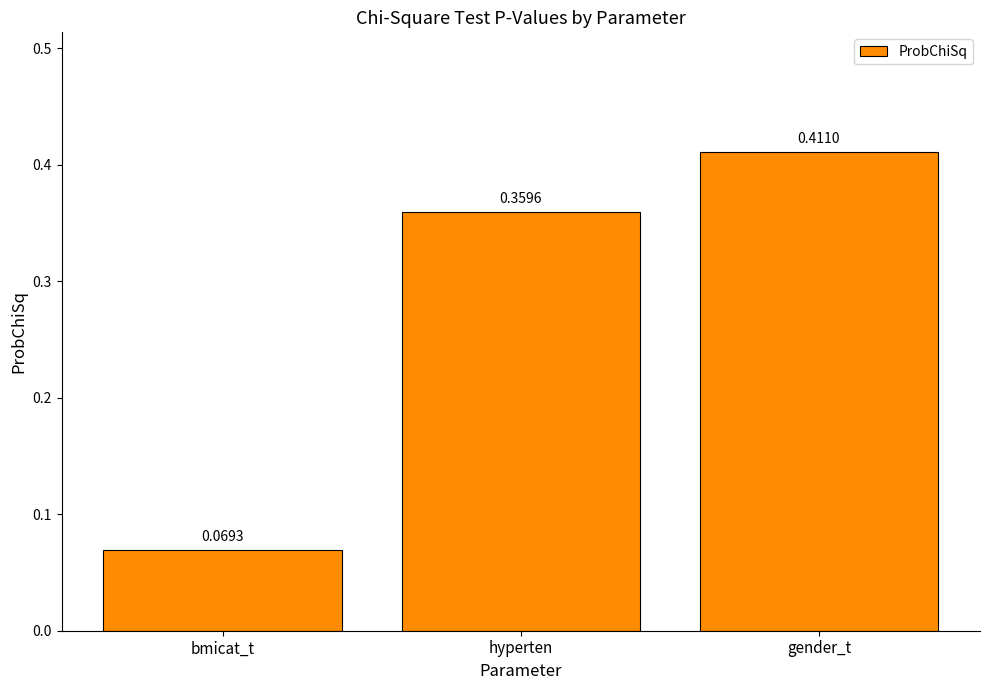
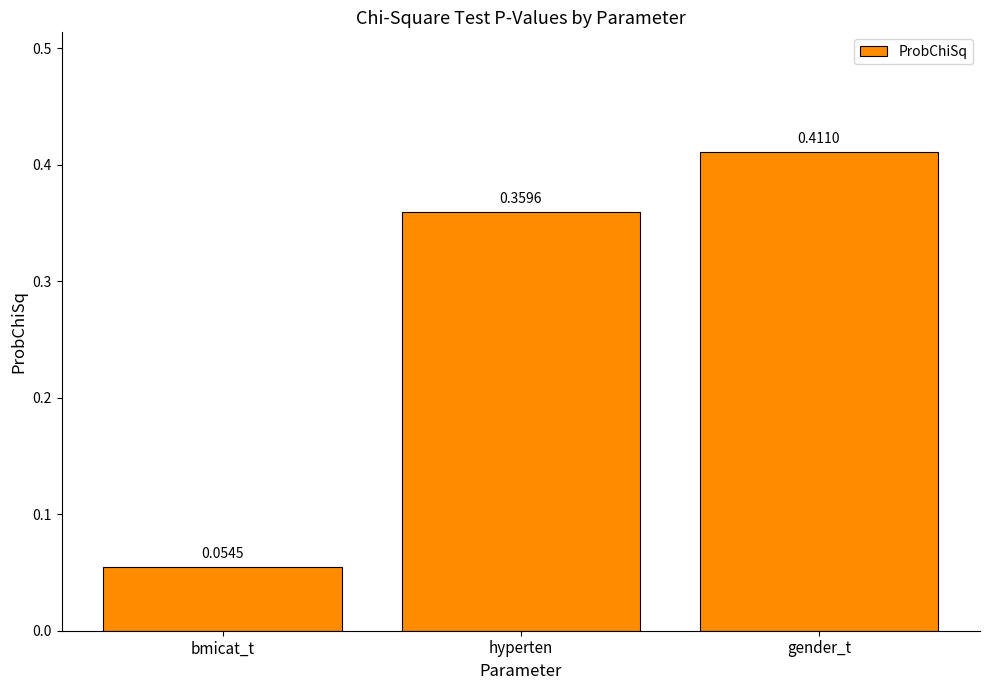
bmicat_t: 0.0693 -> 0.0545
